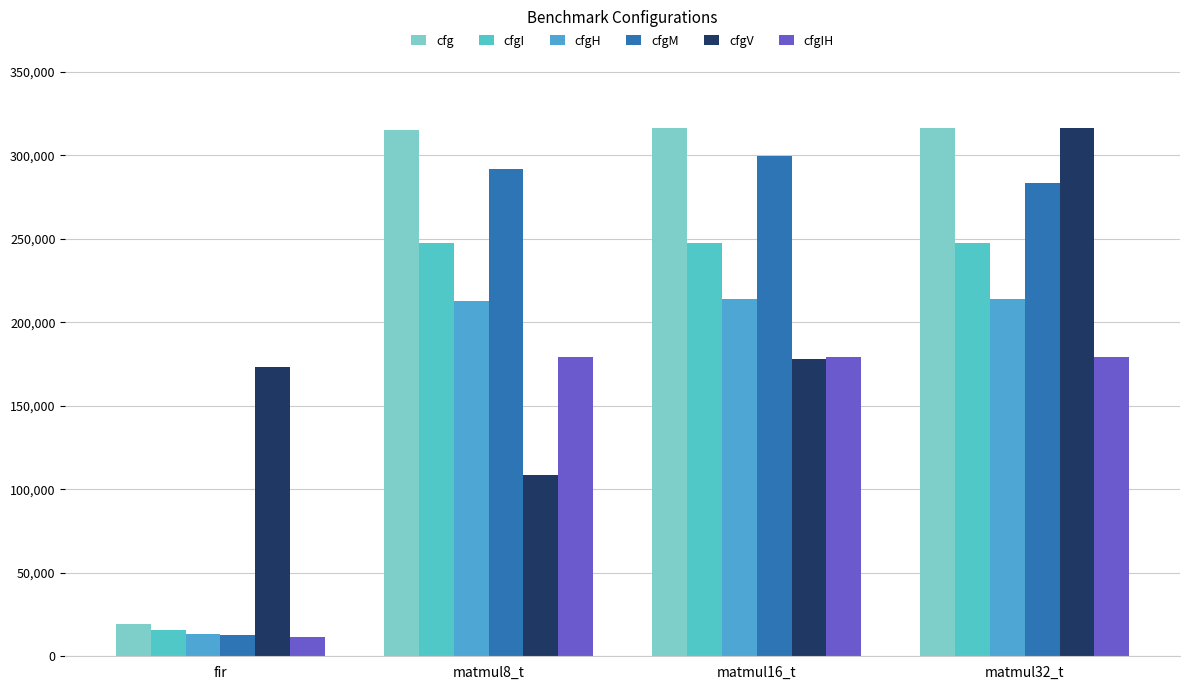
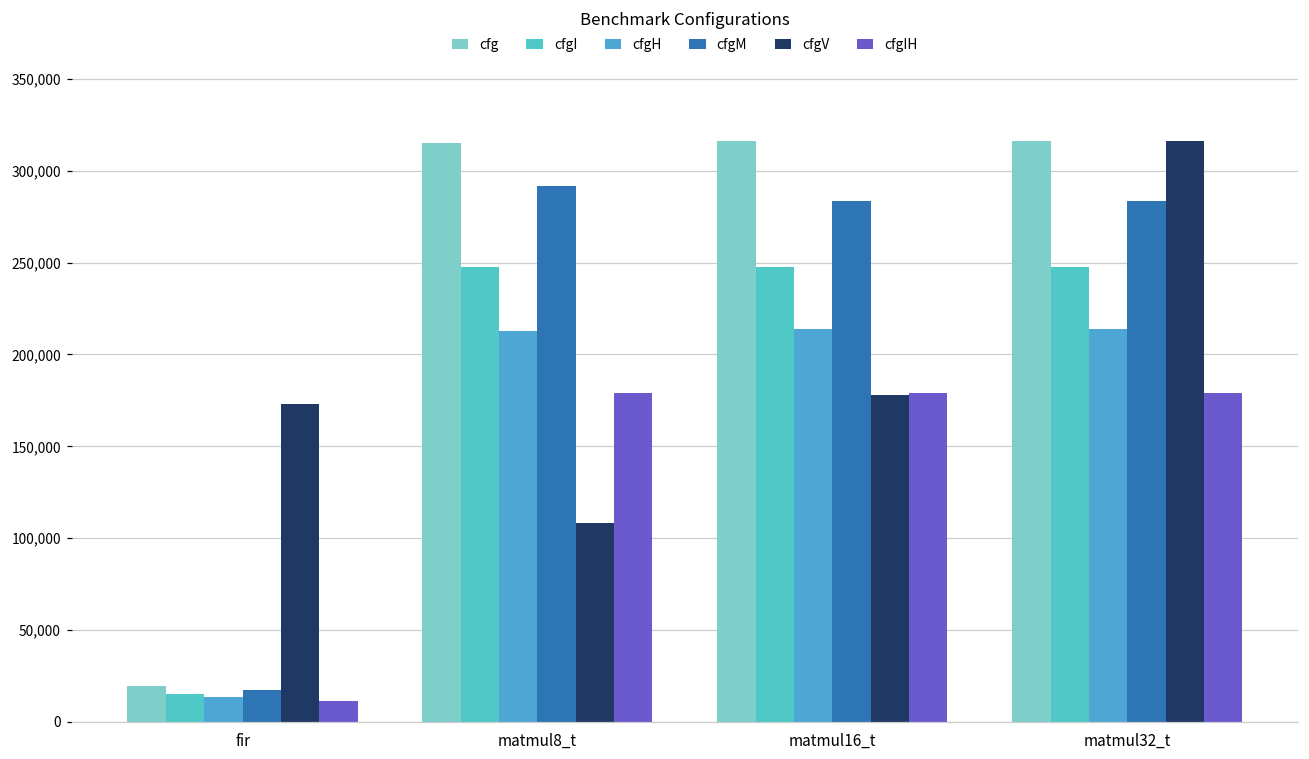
cfgM, fir: 13,000 -> 18,000
cfgM, matmul16_t: 299,000 -> 283,000
